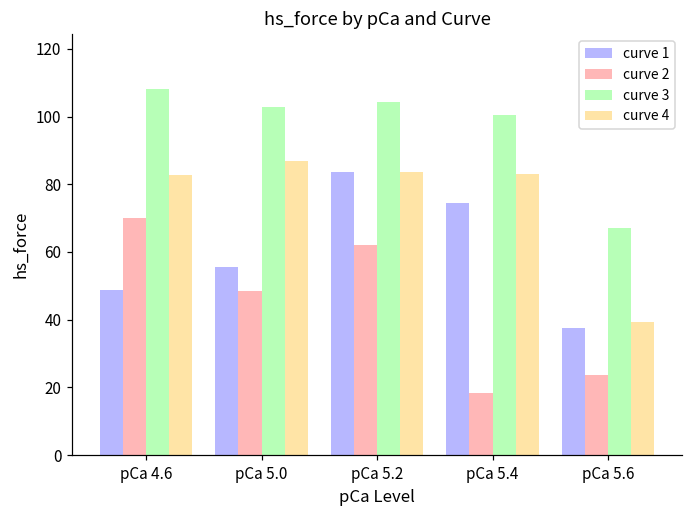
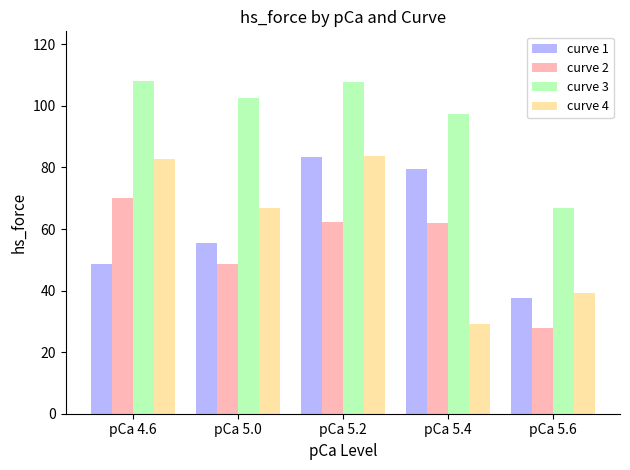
curve 4, pCa 5.0: 87 -> 67
curve 3, pCa 5.2: 104 -> 108
curve 1, pCa 5.4: 74 -> 80
curve 2, pCa 5.4: 18 -> 62
curve 3, pCa 5.4: 101 -> 97
curve 4, pCa 5.4: 83 -> 29
curve 2, pCa 5.6: 24 -> 28
